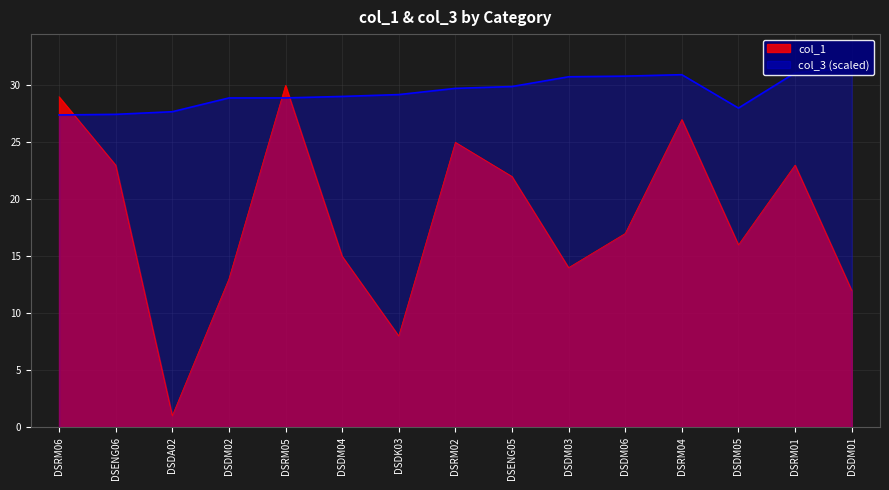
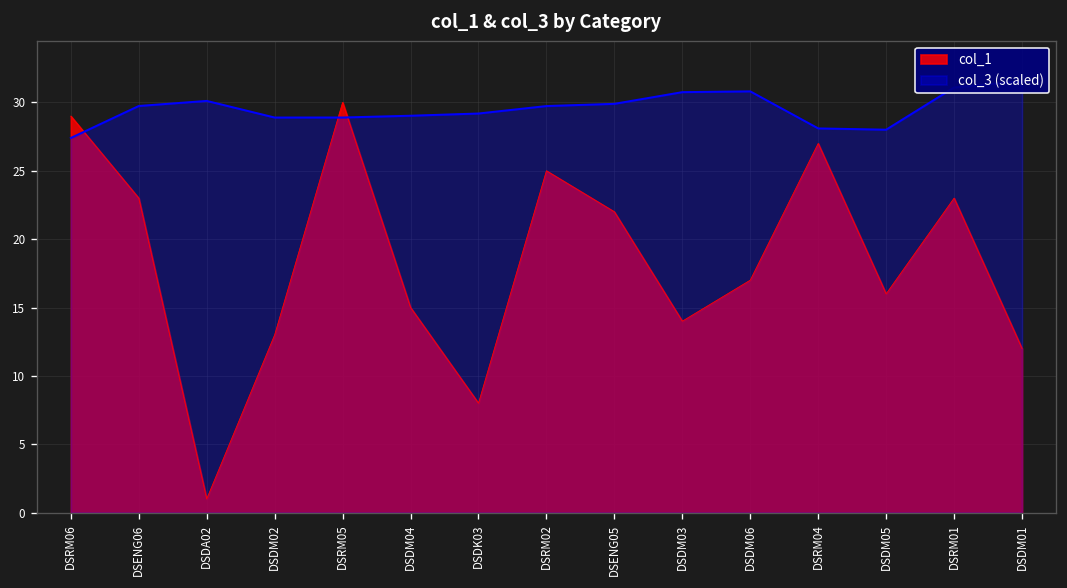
col_3 (scaled), DSENG06: 27.5 -> 29.7
col_3 (scaled), DSDA02: 27.7 -> 30.1
col_3 (scaled), DSRM04: 30.9 -> 28.1
